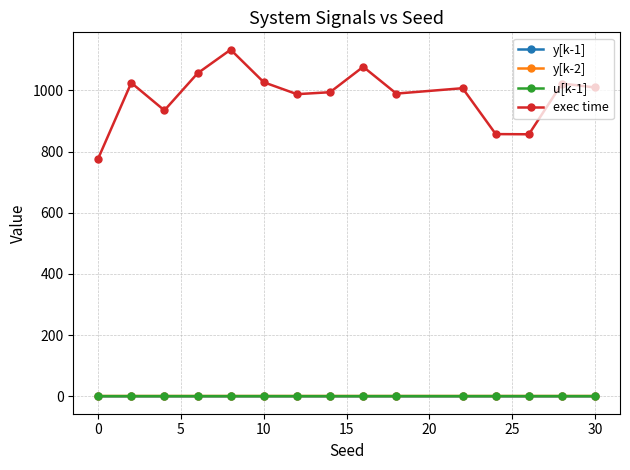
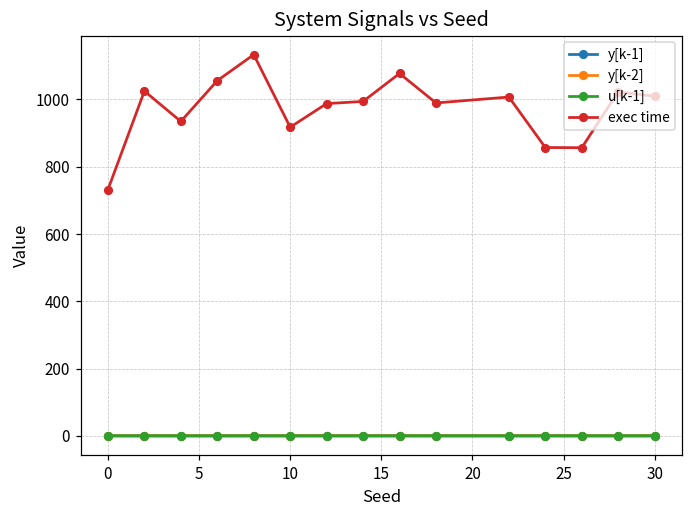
exec time, 0: 780 -> 730
exec time, 10: 1030 -> 920
